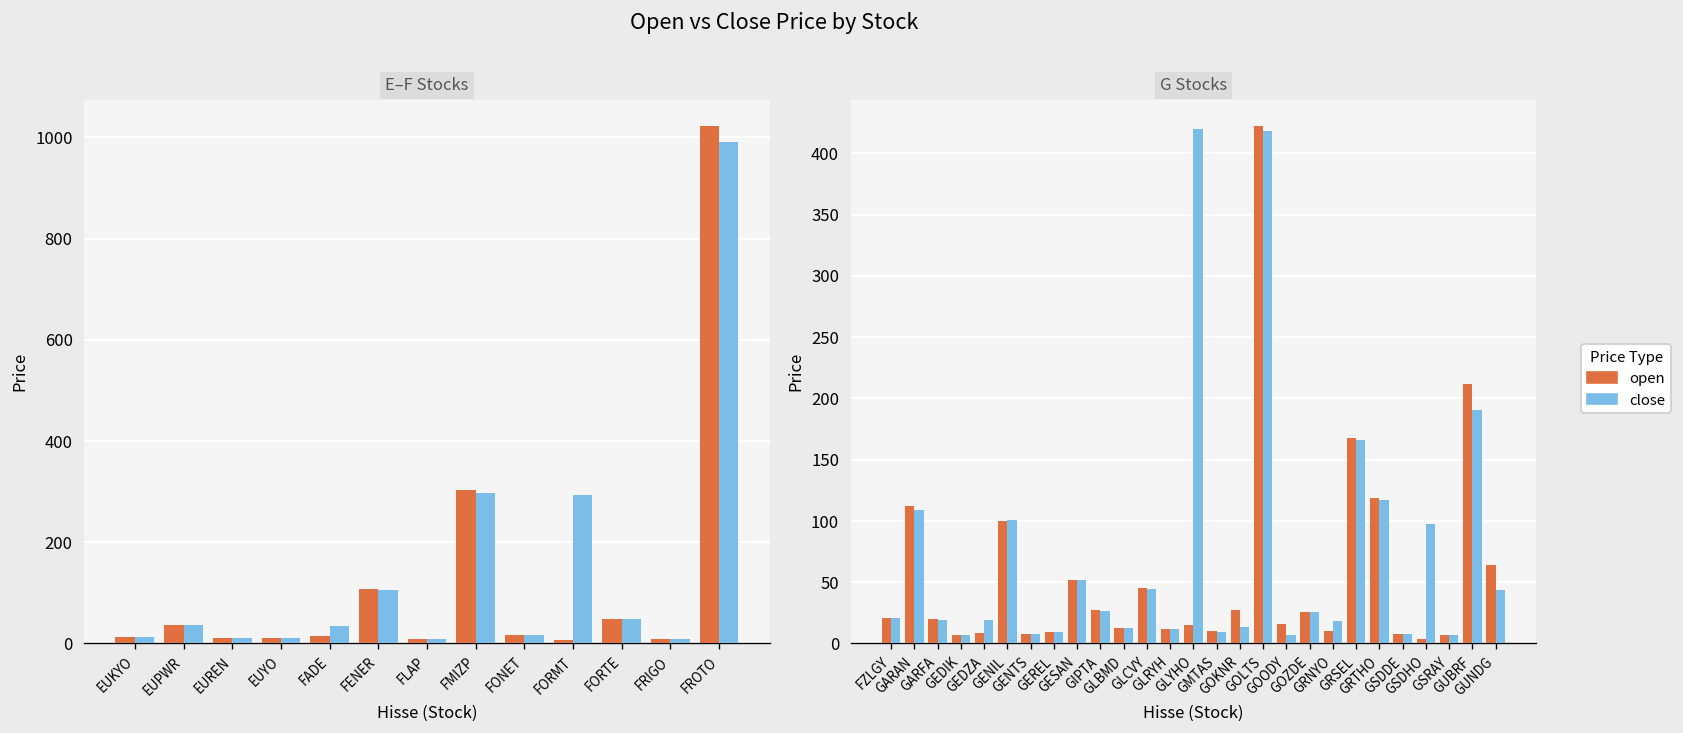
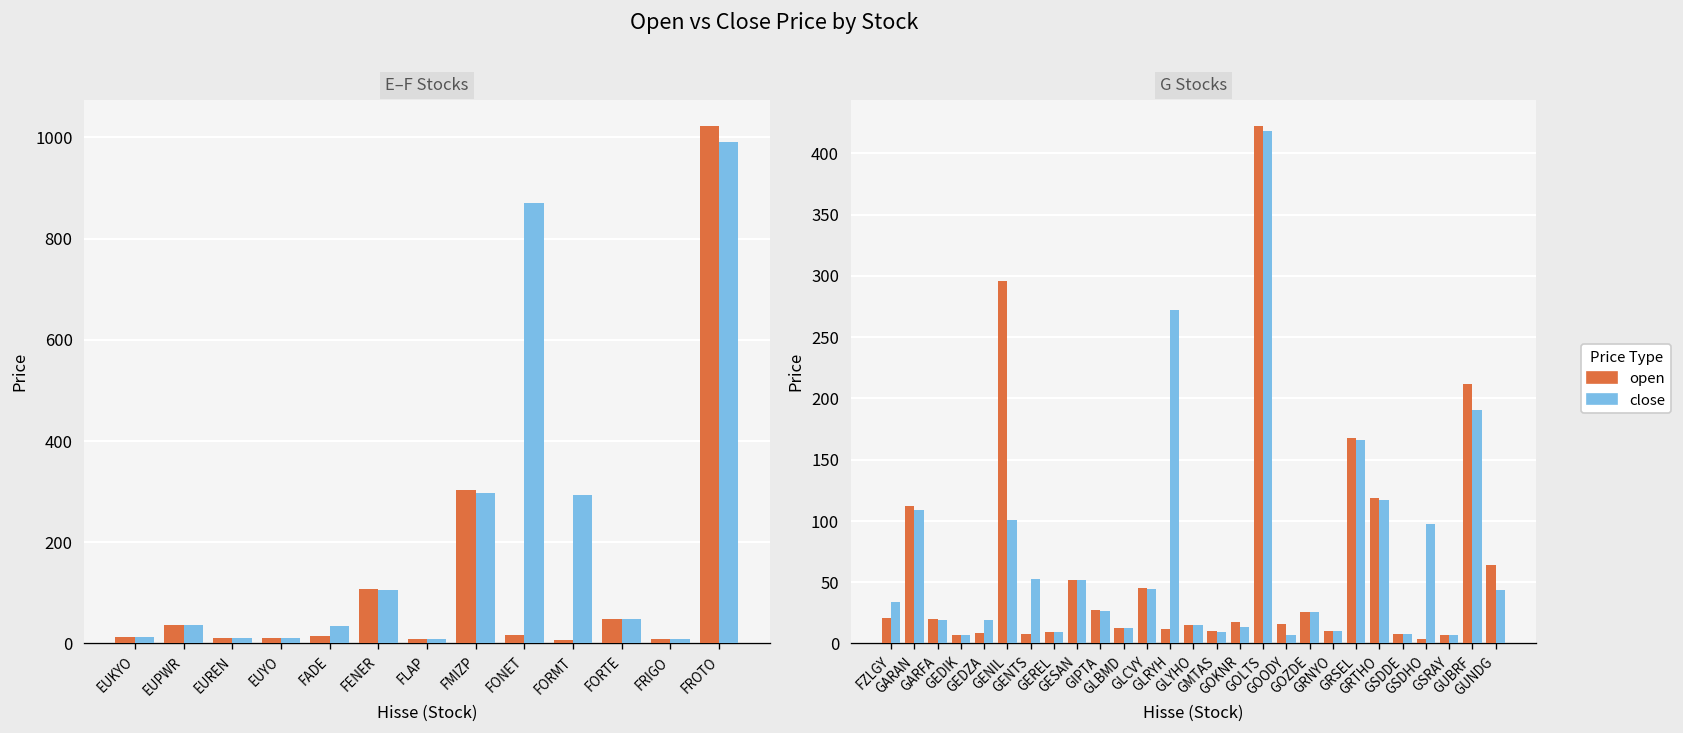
E–F Stocks, close, FONET: 20 -> 870
G Stocks, close, FZLGY: 20 -> 34
G Stocks, open, GENIL: 100 -> 295
G Stocks, close, GENTS: 8 -> 53
G Stocks, close, GLRYH: 12 -> 272
G Stocks, close, GLYHO: 420 -> 15
G Stocks, open, GOKNR: 28 -> 18
G Stocks, close, GRNYO: 18 -> 10
